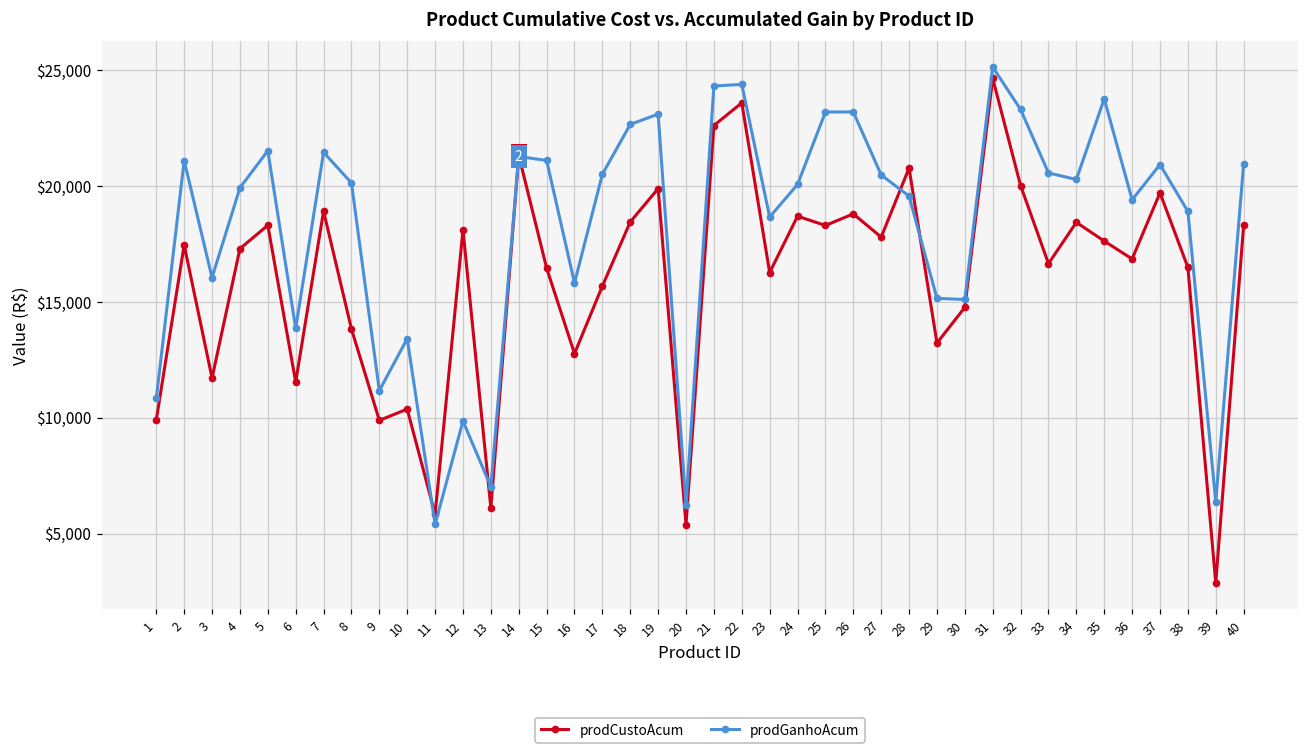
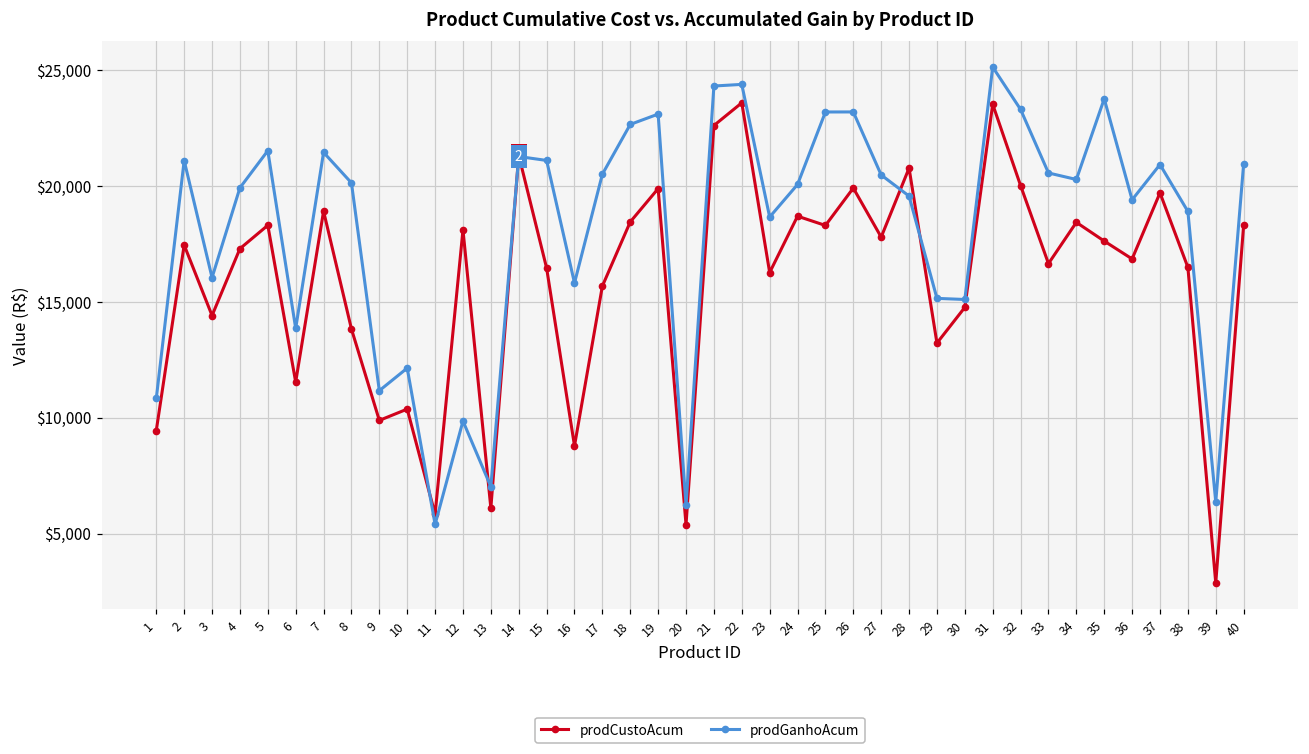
prodCustoAcum, 1: $9,900 -> $9,400
prodCustoAcum, 3: $11,700 -> $14,400
prodGanhoAcum, 10: $13,400 -> $12,100
prodCustoAcum, 16: $12,800 -> $8,800
prodCustoAcum, 26: $18,800 -> $19,900
prodCustoAcum, 31: $24,600 -> $23,500
